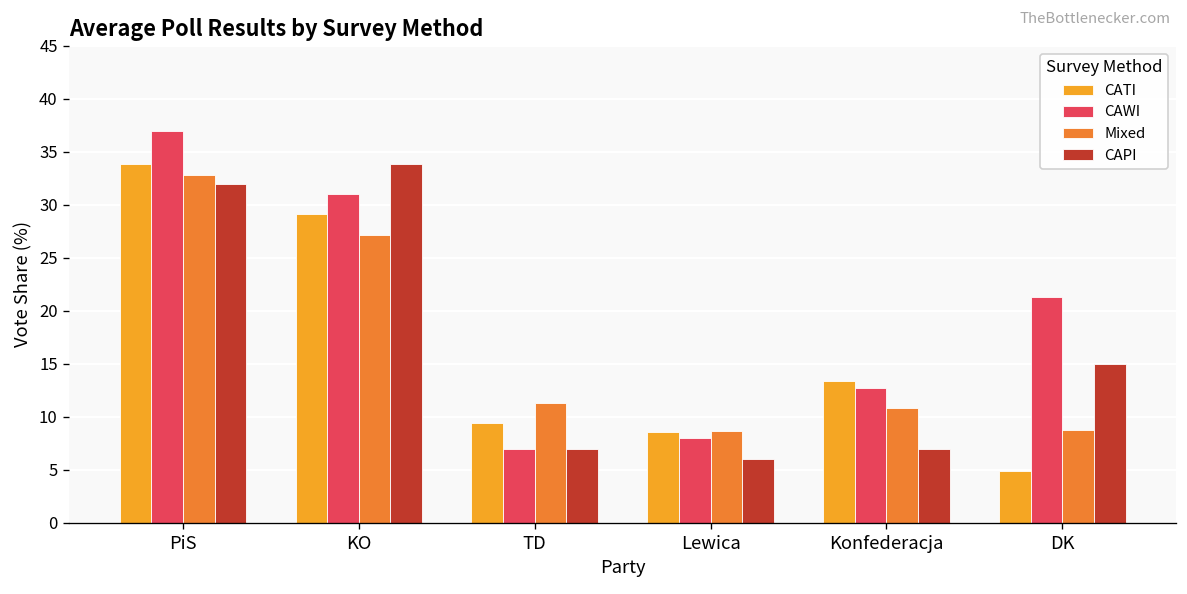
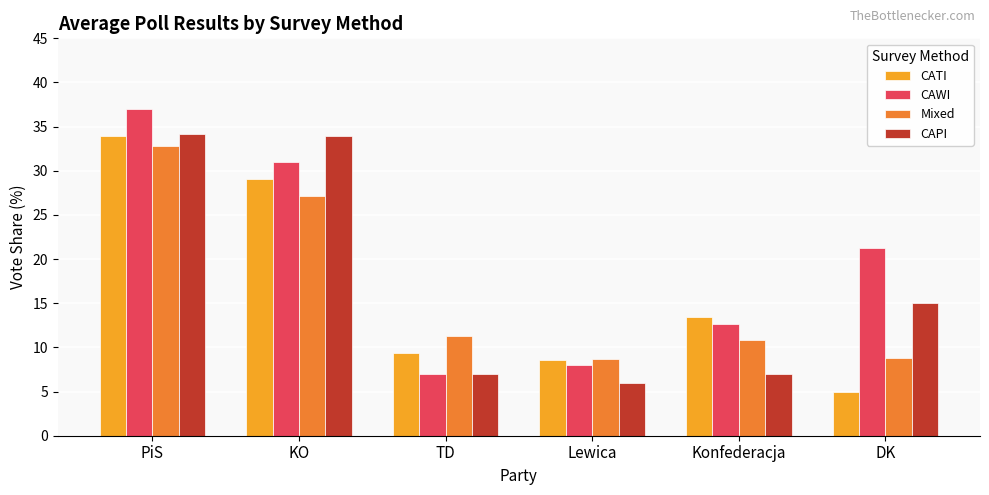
CAPI, PiS: 32 -> 34
